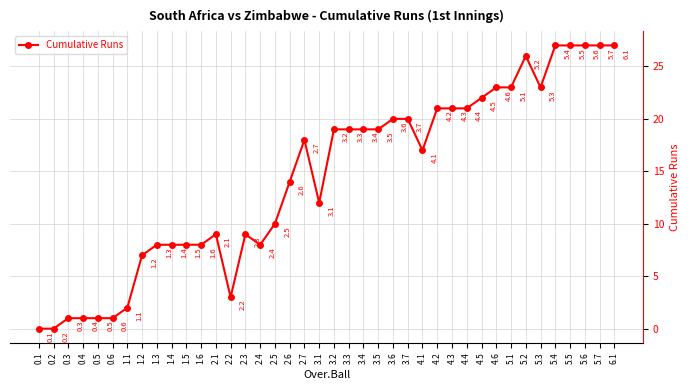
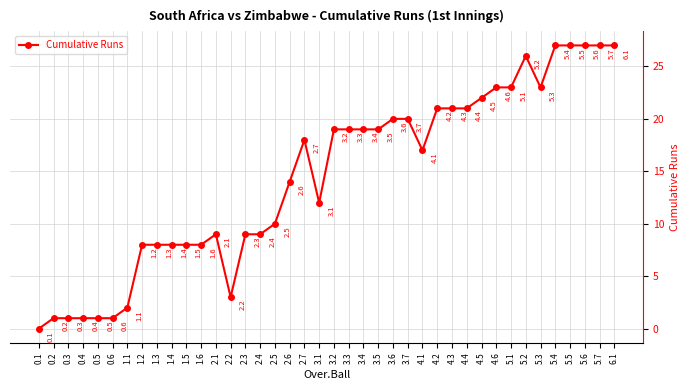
0.2: 0 -> 1
1.2: 7 -> 8
2.4: 8 -> 9
